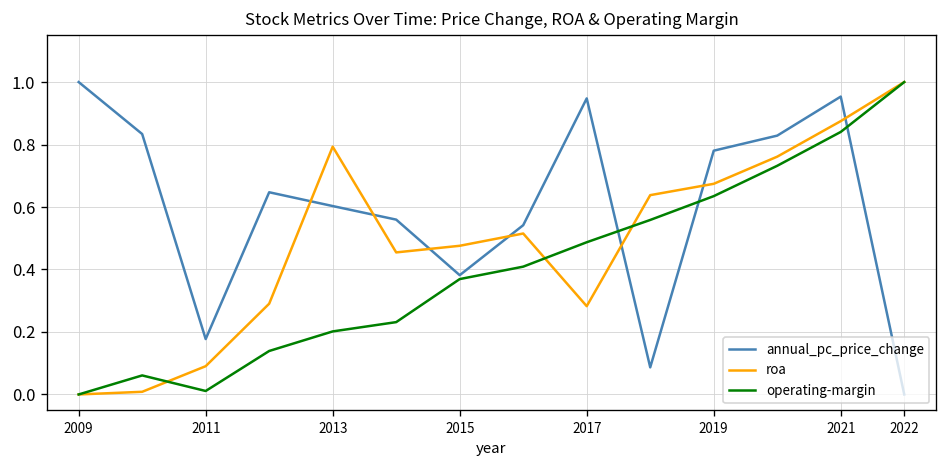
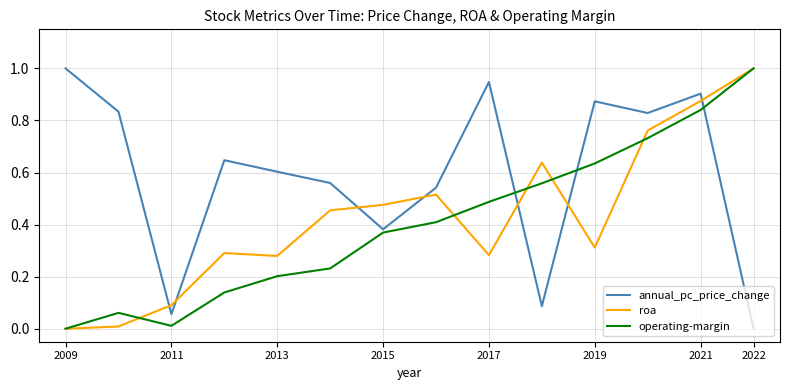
annual_pc_price_change, 2011: 0.18 -> 0.06
roa, 2013: 0.79 -> 0.28
annual_pc_price_change, 2019: 0.78 -> 0.87
roa, 2019: 0.67 -> 0.31
annual_pc_price_change, 2021: 0.95 -> 0.90
